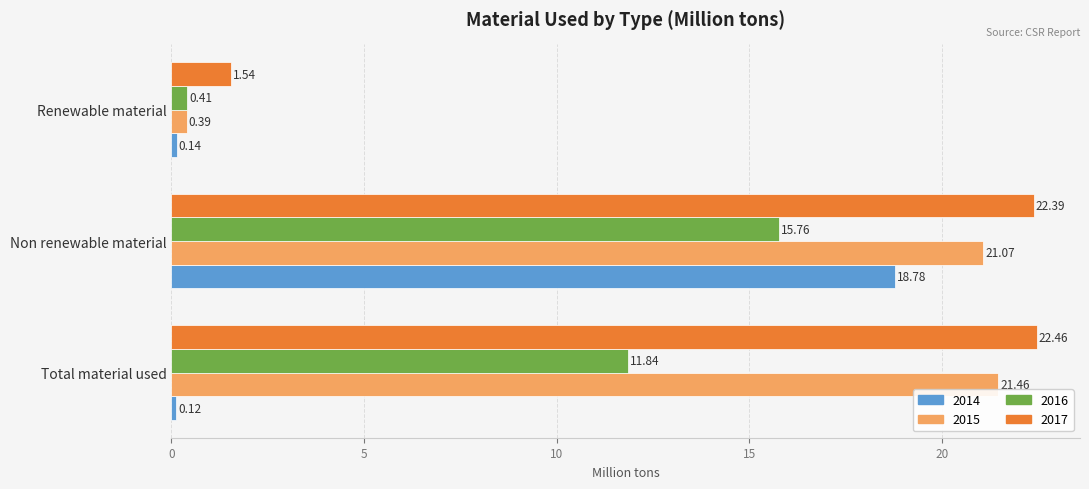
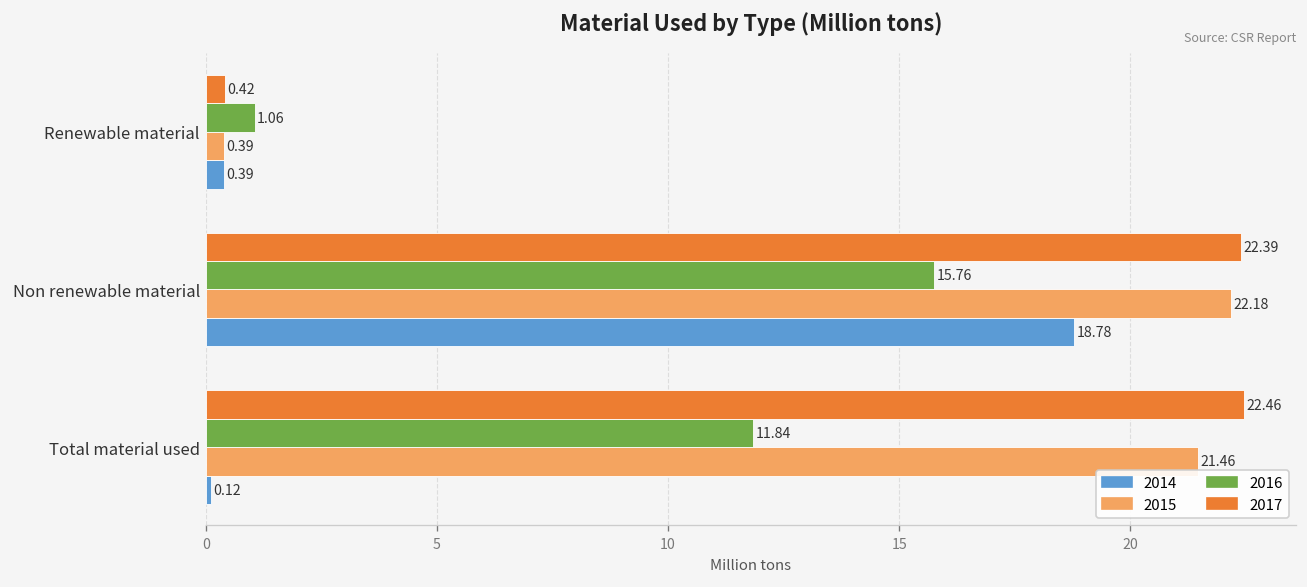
2017, Renewable material: 1.54 -> 0.42
2016, Renewable material: 0.41 -> 1.06
2014, Renewable material: 0.14 -> 0.39
2015, Non renewable material: 21.07 -> 22.18
